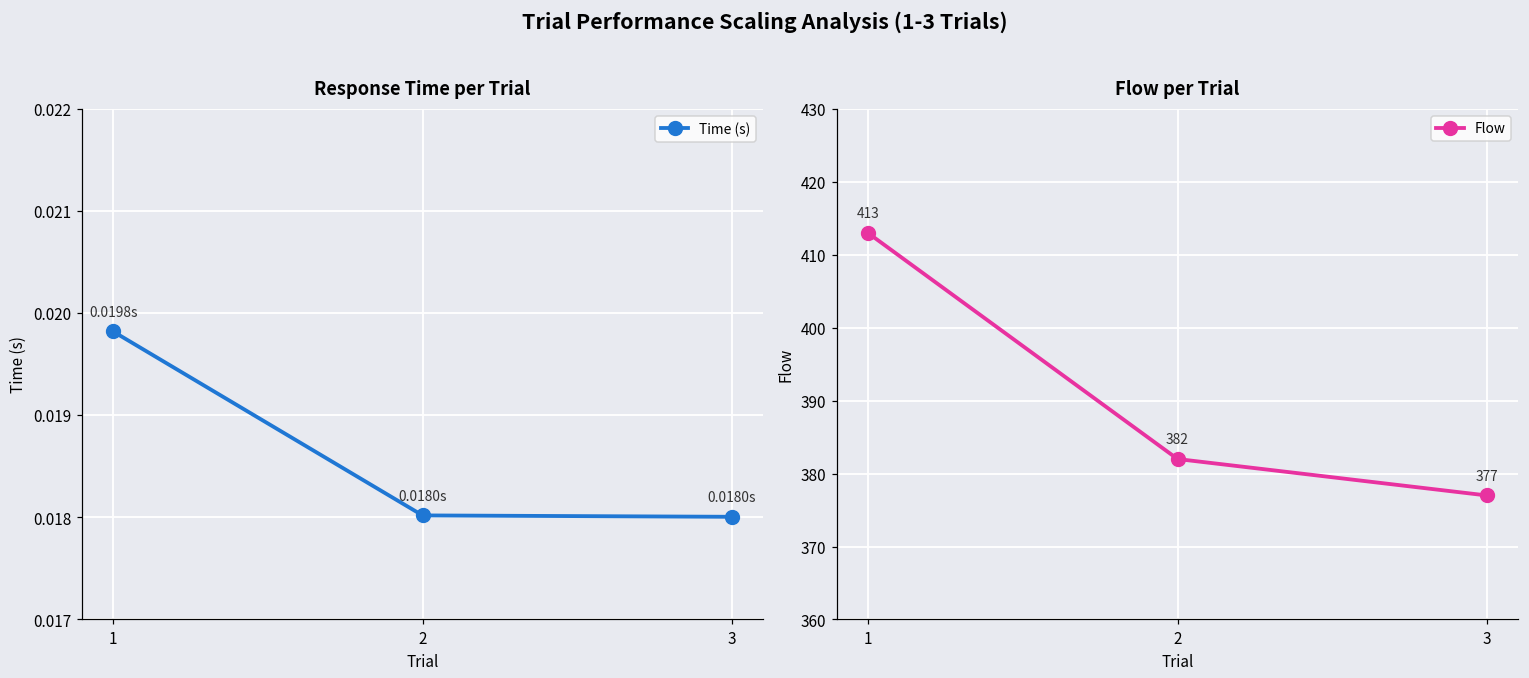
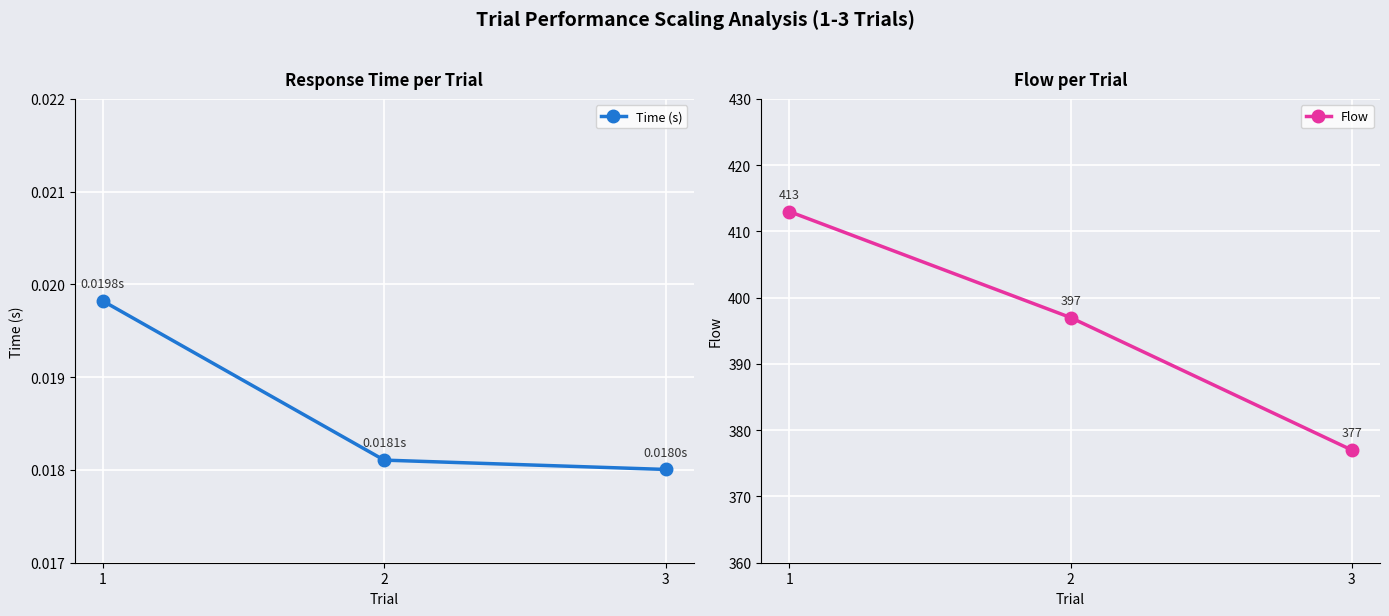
Response Time per Trial, 2: 0.0180s -> 0.0181s
Flow per Trial, 2: 382 -> 397
